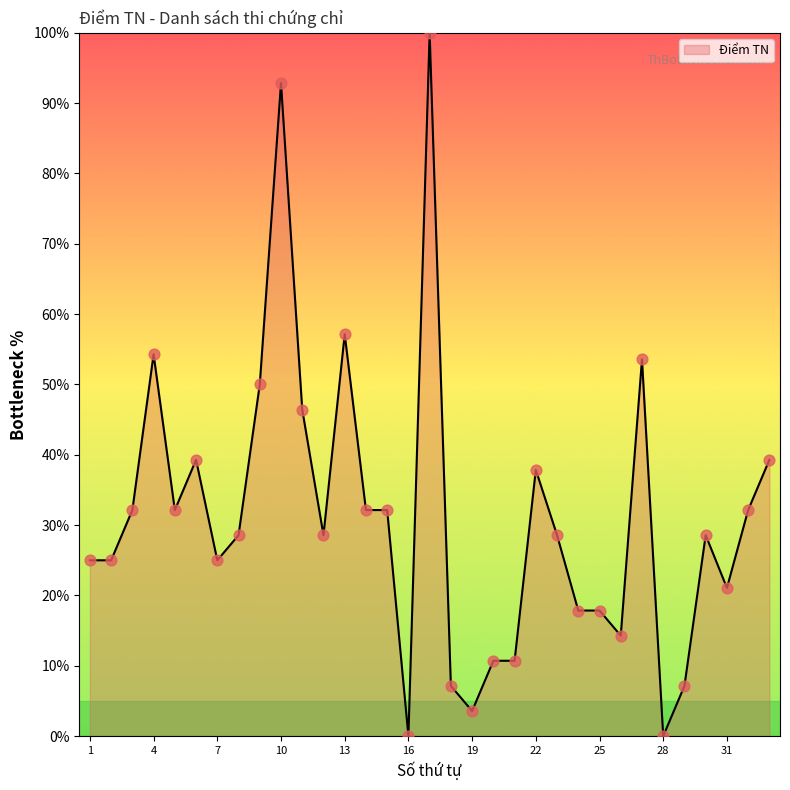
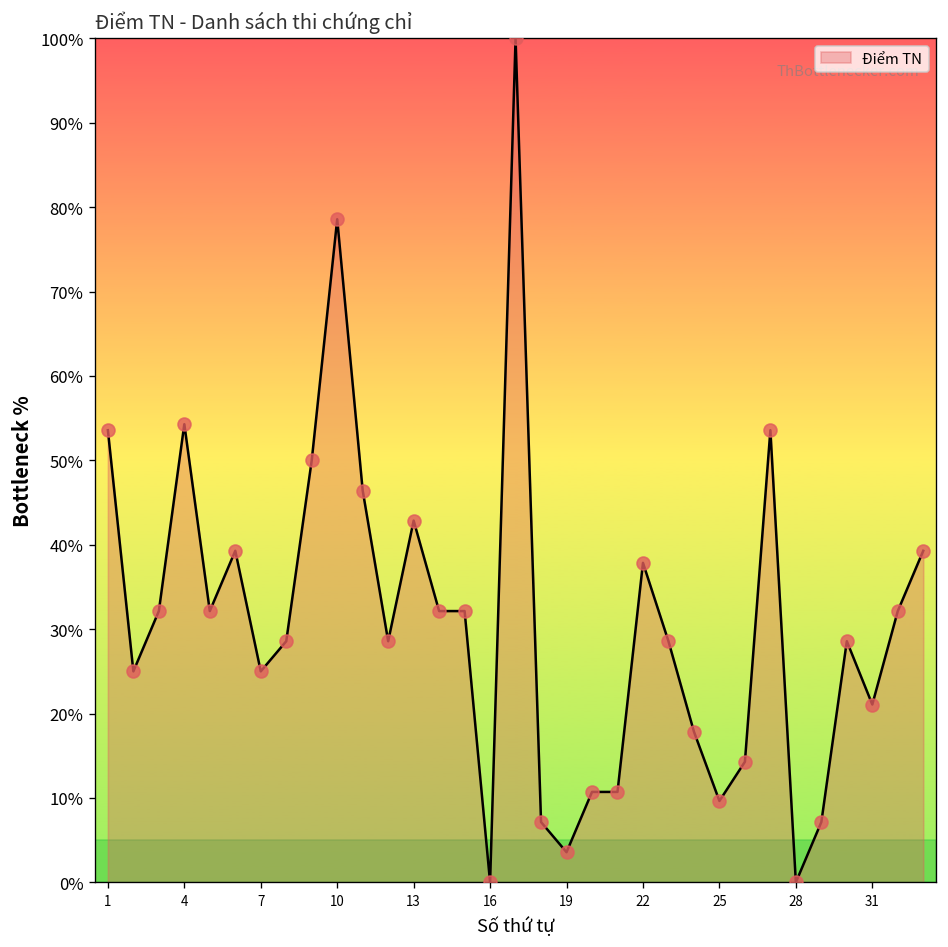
1: 25% -> 54%
10: 93% -> 79%
13: 57% -> 43%
25: 18% -> 10%
